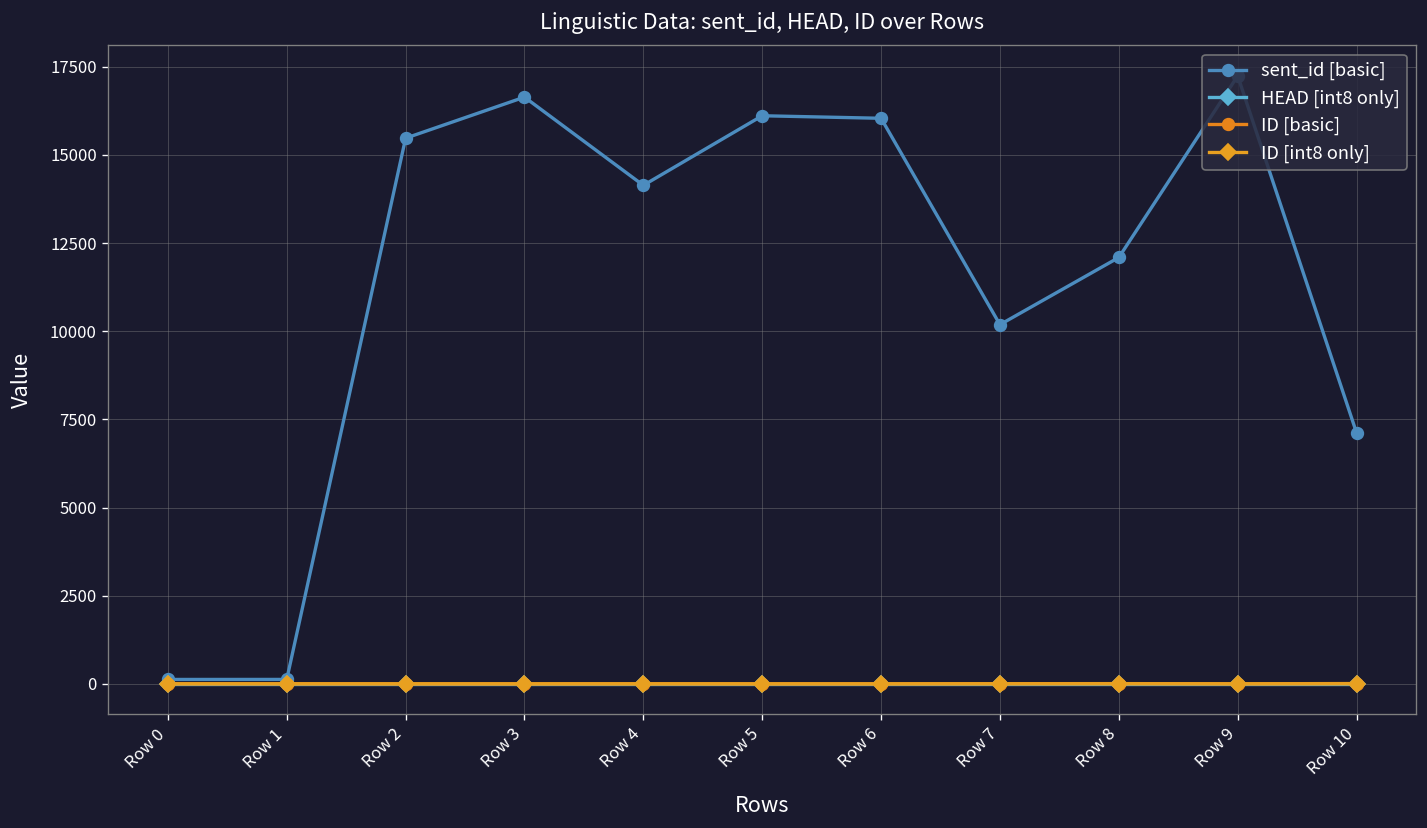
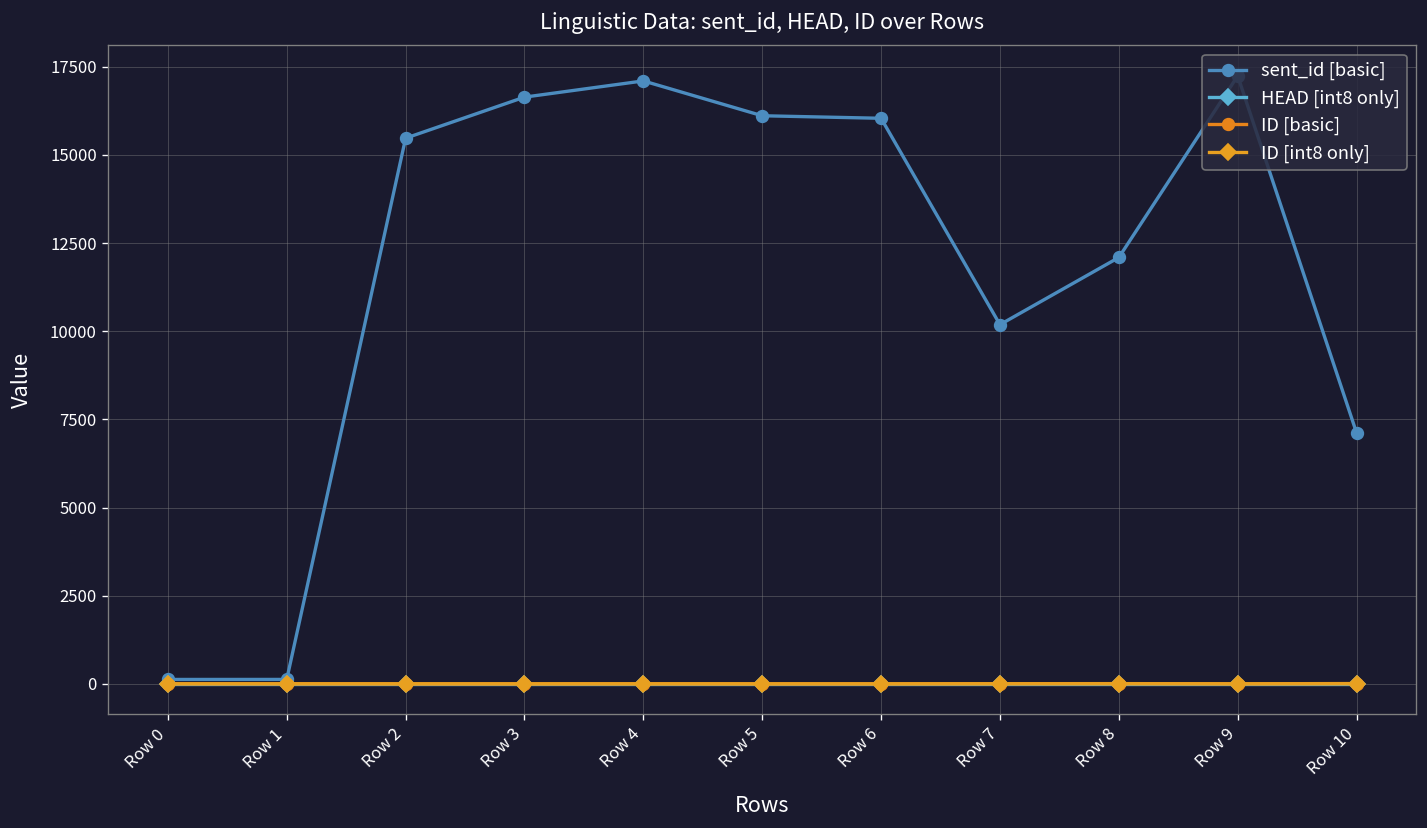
sent_id [basic], Row 4: 14100 -> 17100
